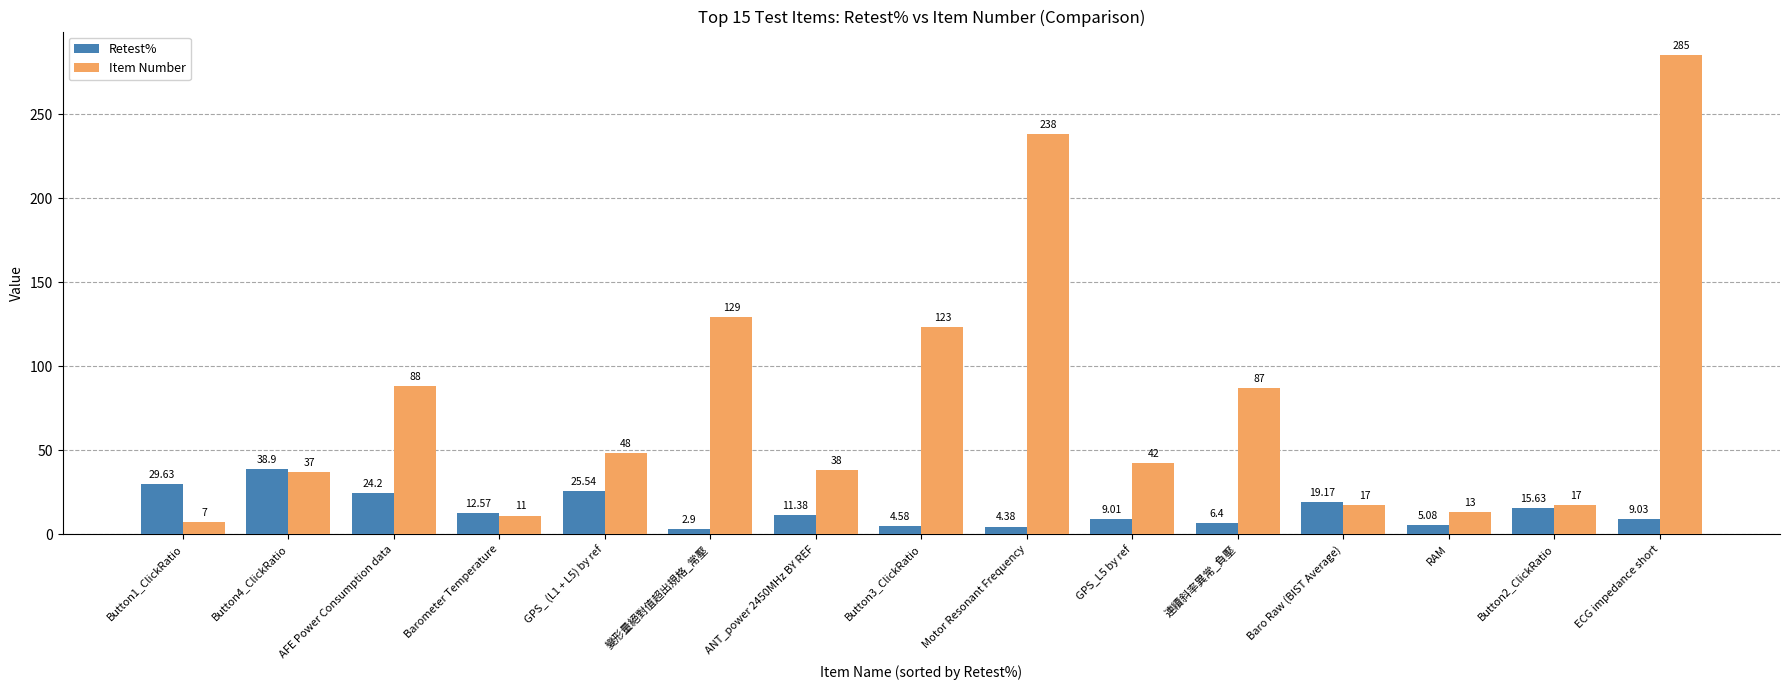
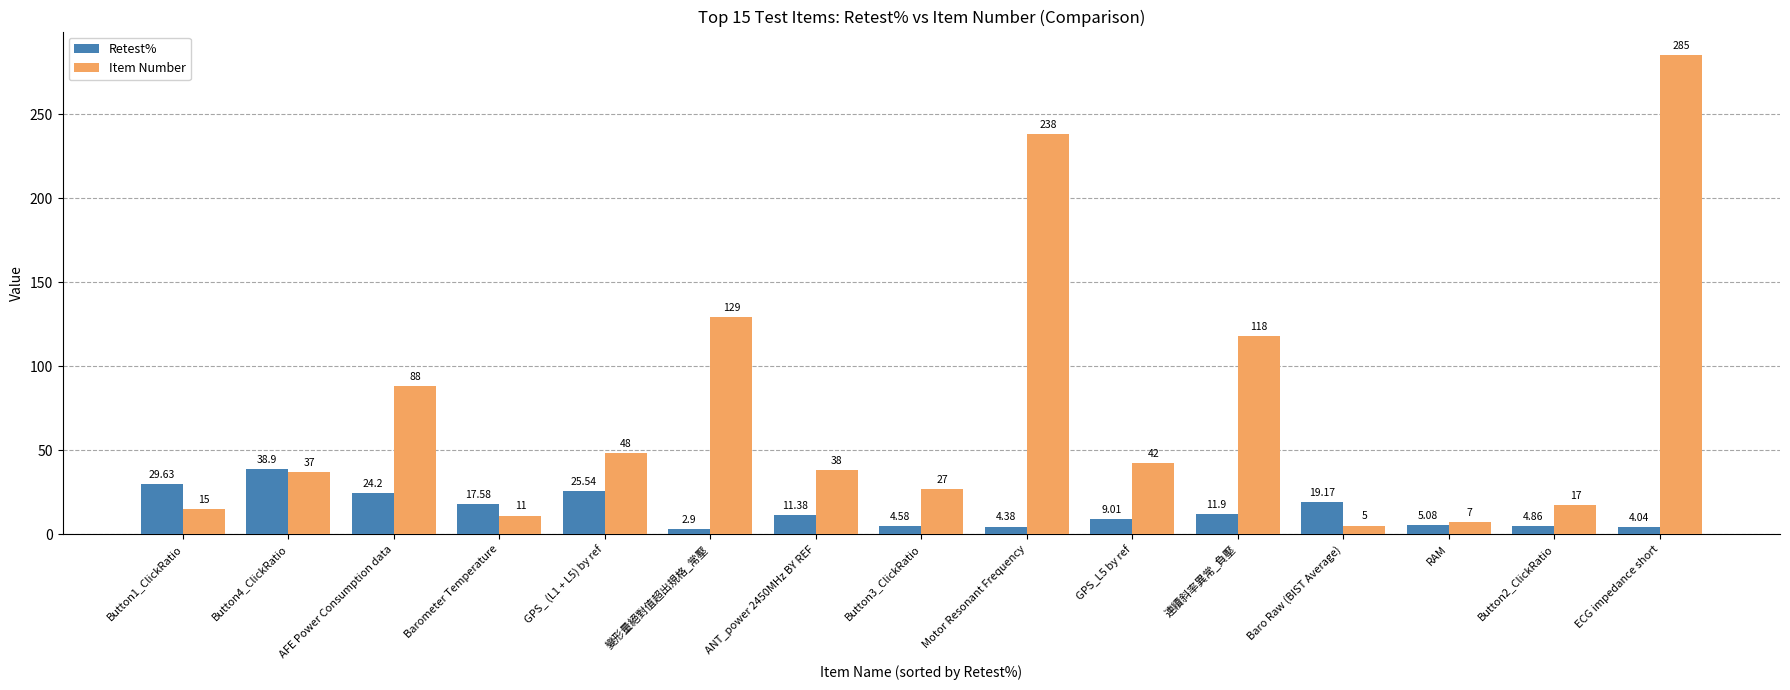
Item Number, Button1_ClickRatio: 7 -> 15
Retest%, Barometer Temperature: 12.57 -> 17.58
Item Number, Button3_ClickRatio: 123 -> 27
Retest%, 連續斜率異常_負壓: 6.4 -> 11.9
Item Number, 連續斜率異常_負壓: 87 -> 118
Item Number, Baro Raw (BIST Average): 17 -> 5
Item Number, RAM: 13 -> 7
Retest%, Button2_ClickRatio: 15.63 -> 4.86
Retest%, ECG impedance short: 9.03 -> 4.04
